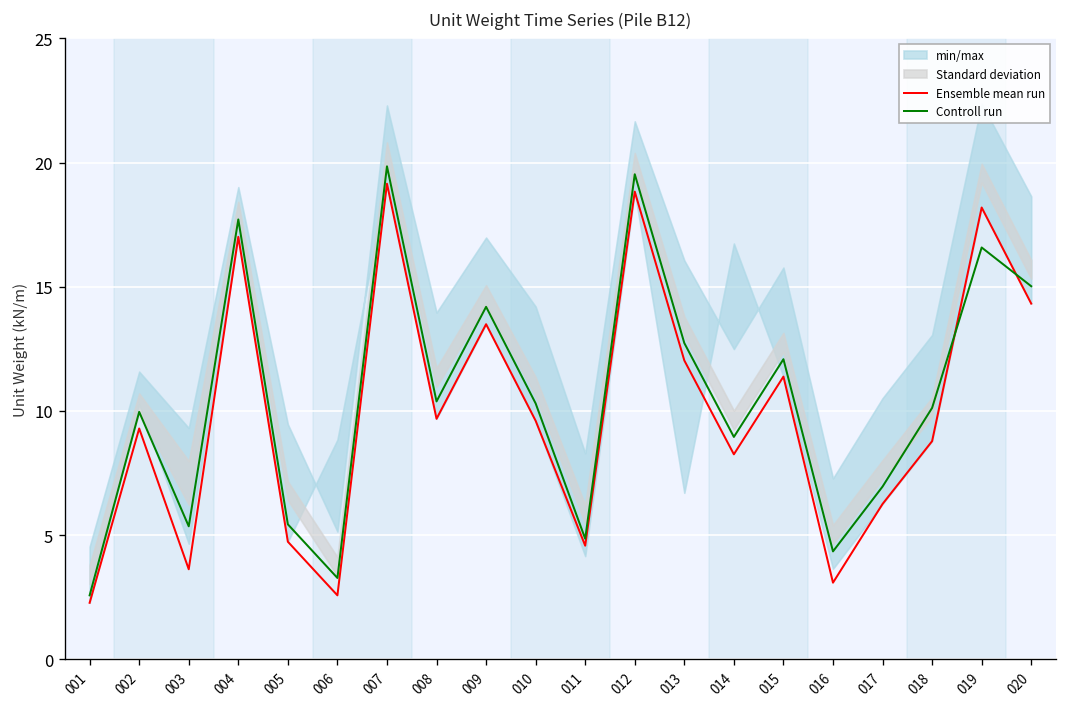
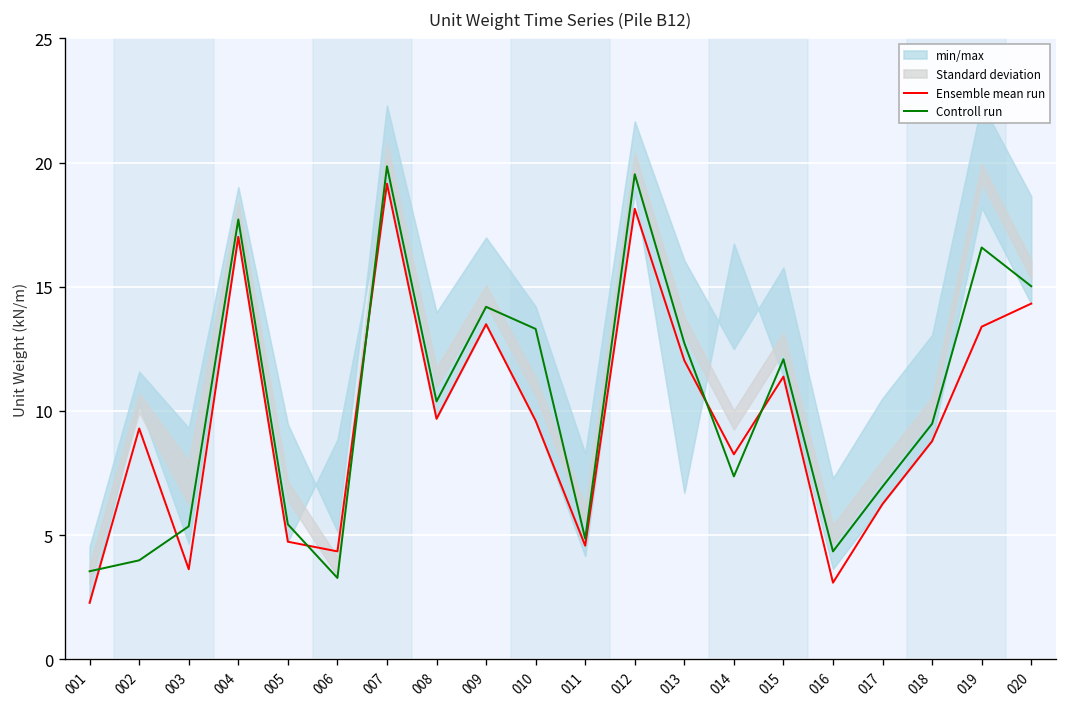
Controll run, 001: 2.6 -> 3.5
Controll run, 002: 10.0 -> 4.0
Ensemble mean run, 006: 2.6 -> 4.3
Controll run, 010: 10.3 -> 13.3
Ensemble mean run, 012: 18.8 -> 18.1
Controll run, 014: 9.0 -> 7.4
Controll run, 018: 10.1 -> 9.5
Ensemble mean run, 019: 18.2 -> 13.4
